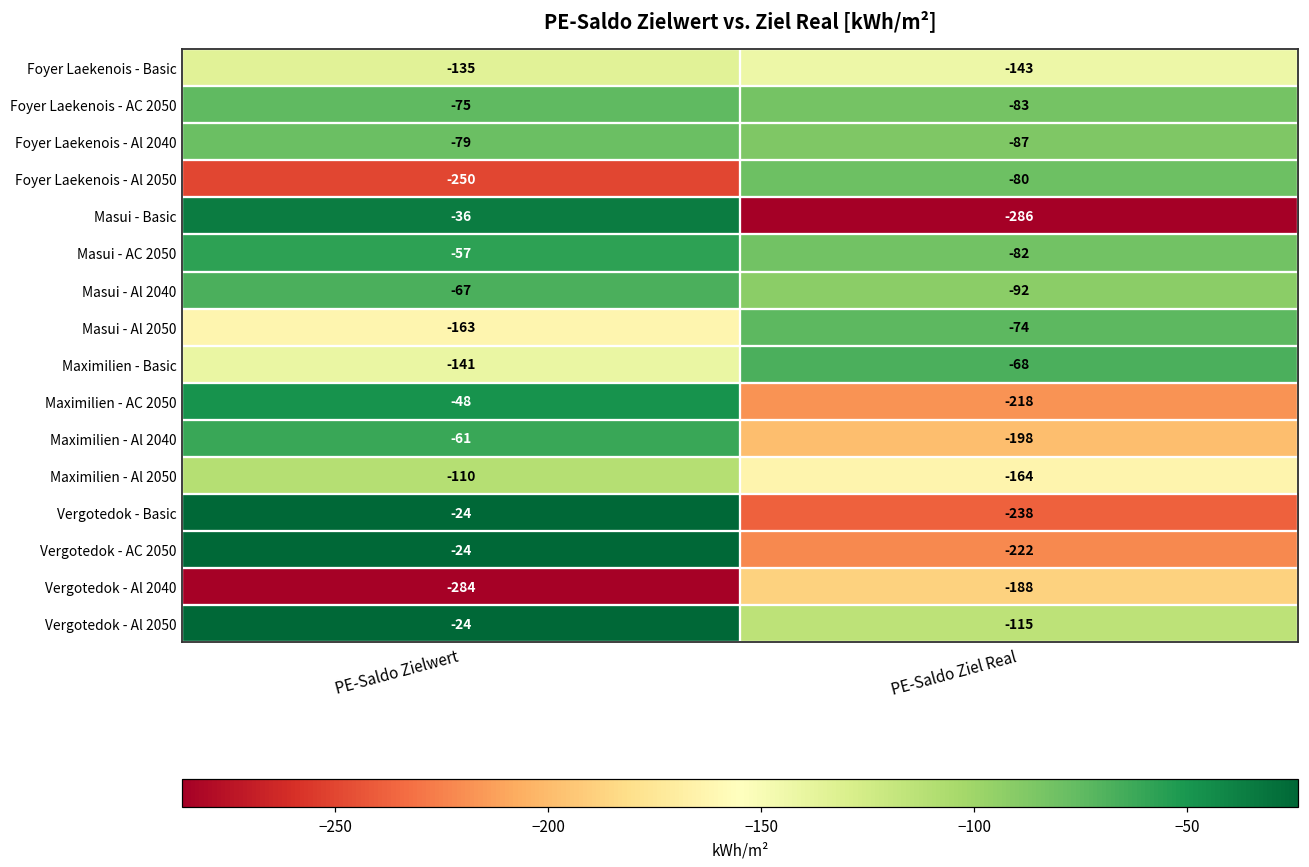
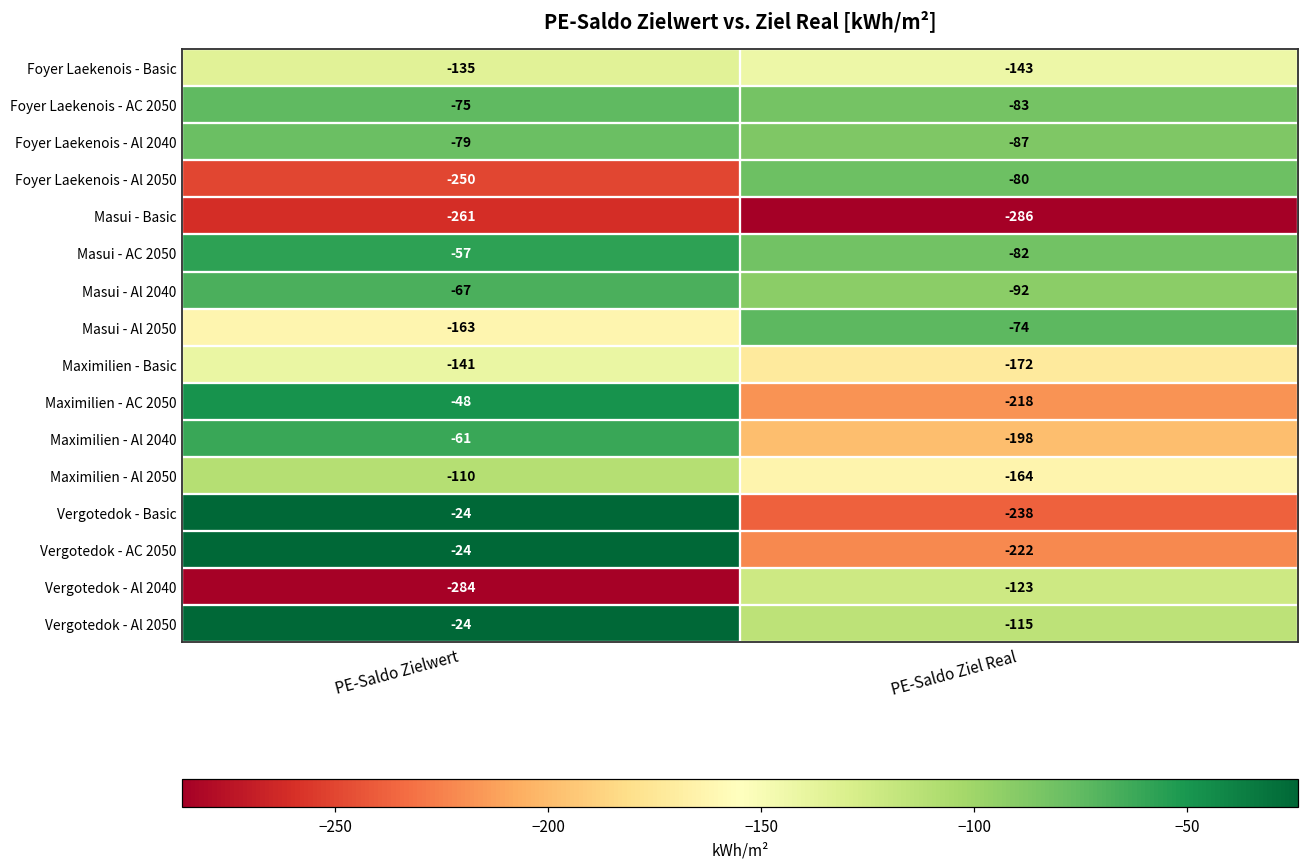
Masui - Basic, PE-Saldo Zielwert: -36 -> -261
Maximilien - Basic, PE-Saldo Ziel Real: -68 -> -172
Vergotedok - Al 2040, PE-Saldo Ziel Real: -188 -> -123
